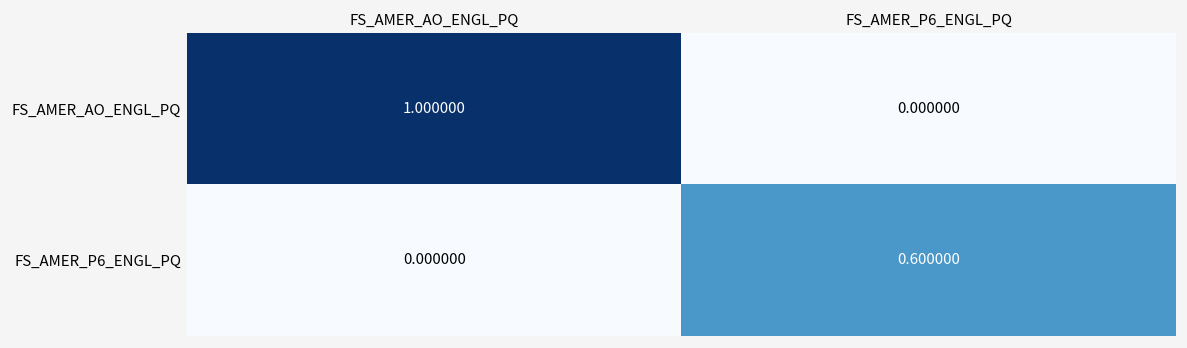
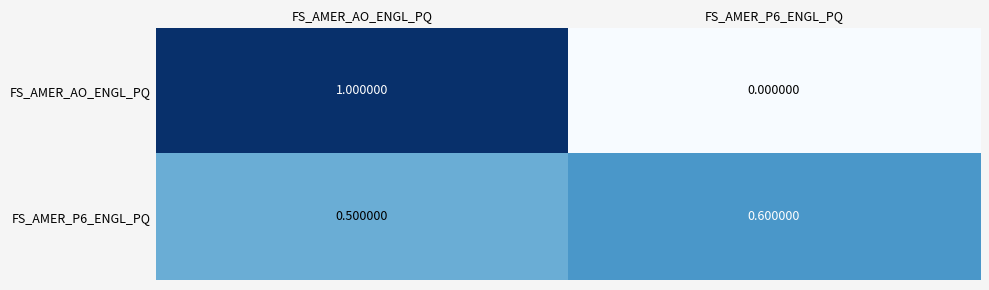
FS_AMER_P6_ENGL_PQ, FS_AMER_AO_ENGL_PQ: 0.000000 -> 0.500000
